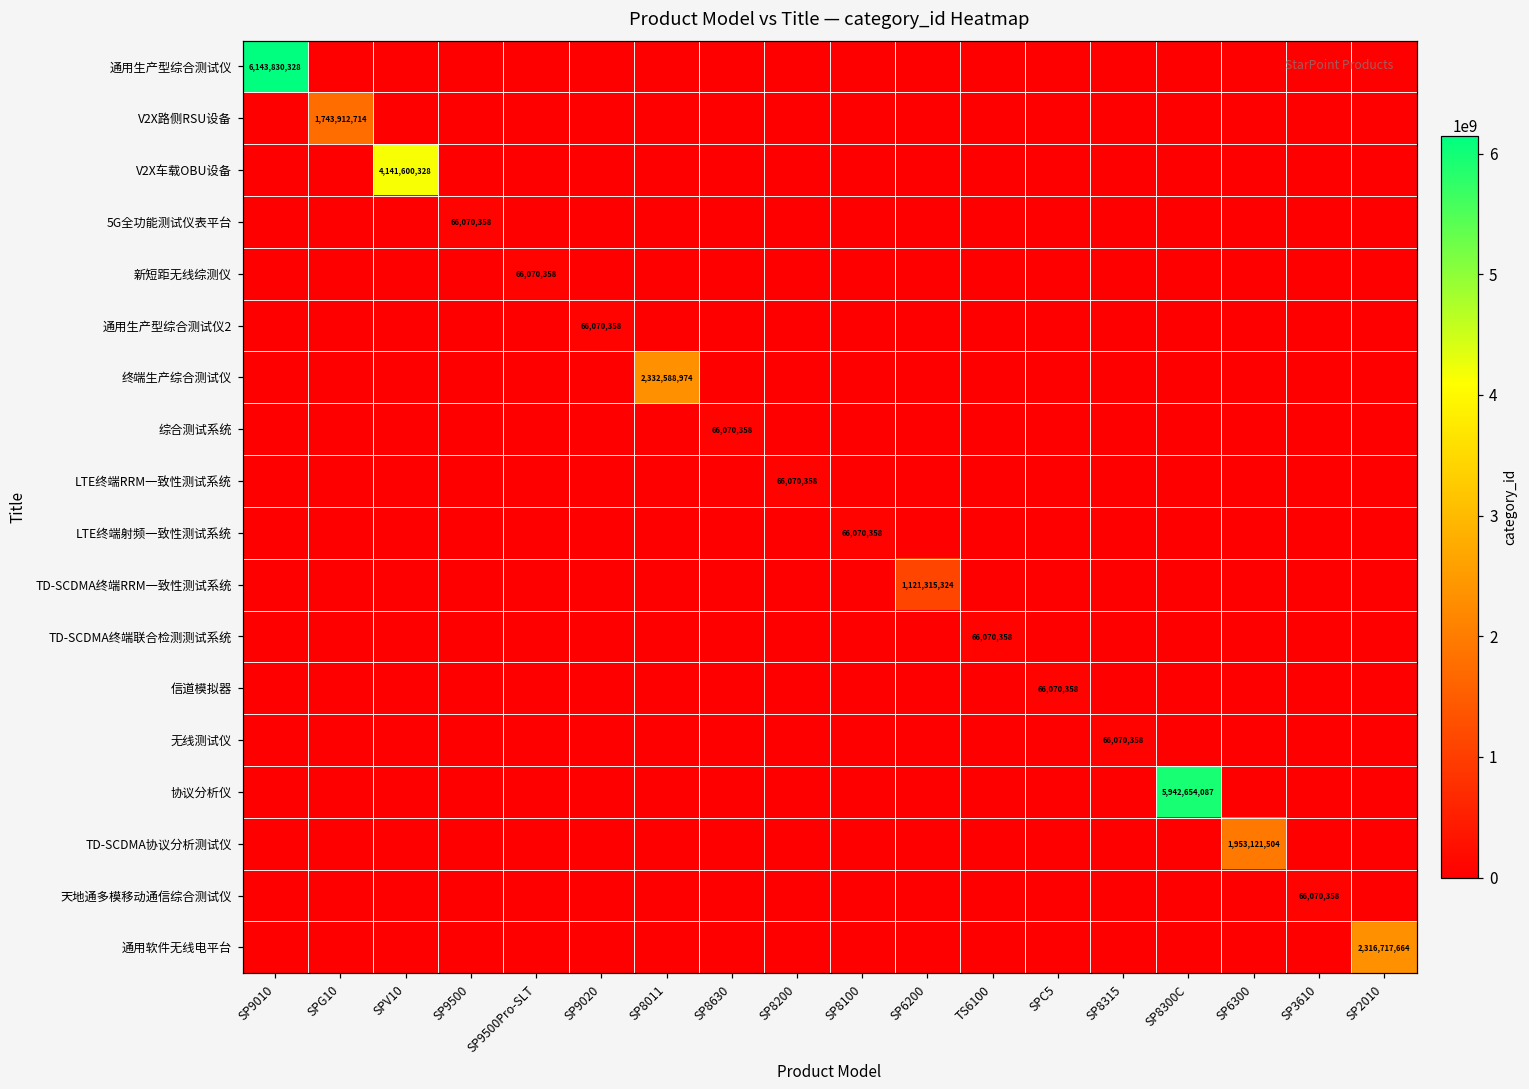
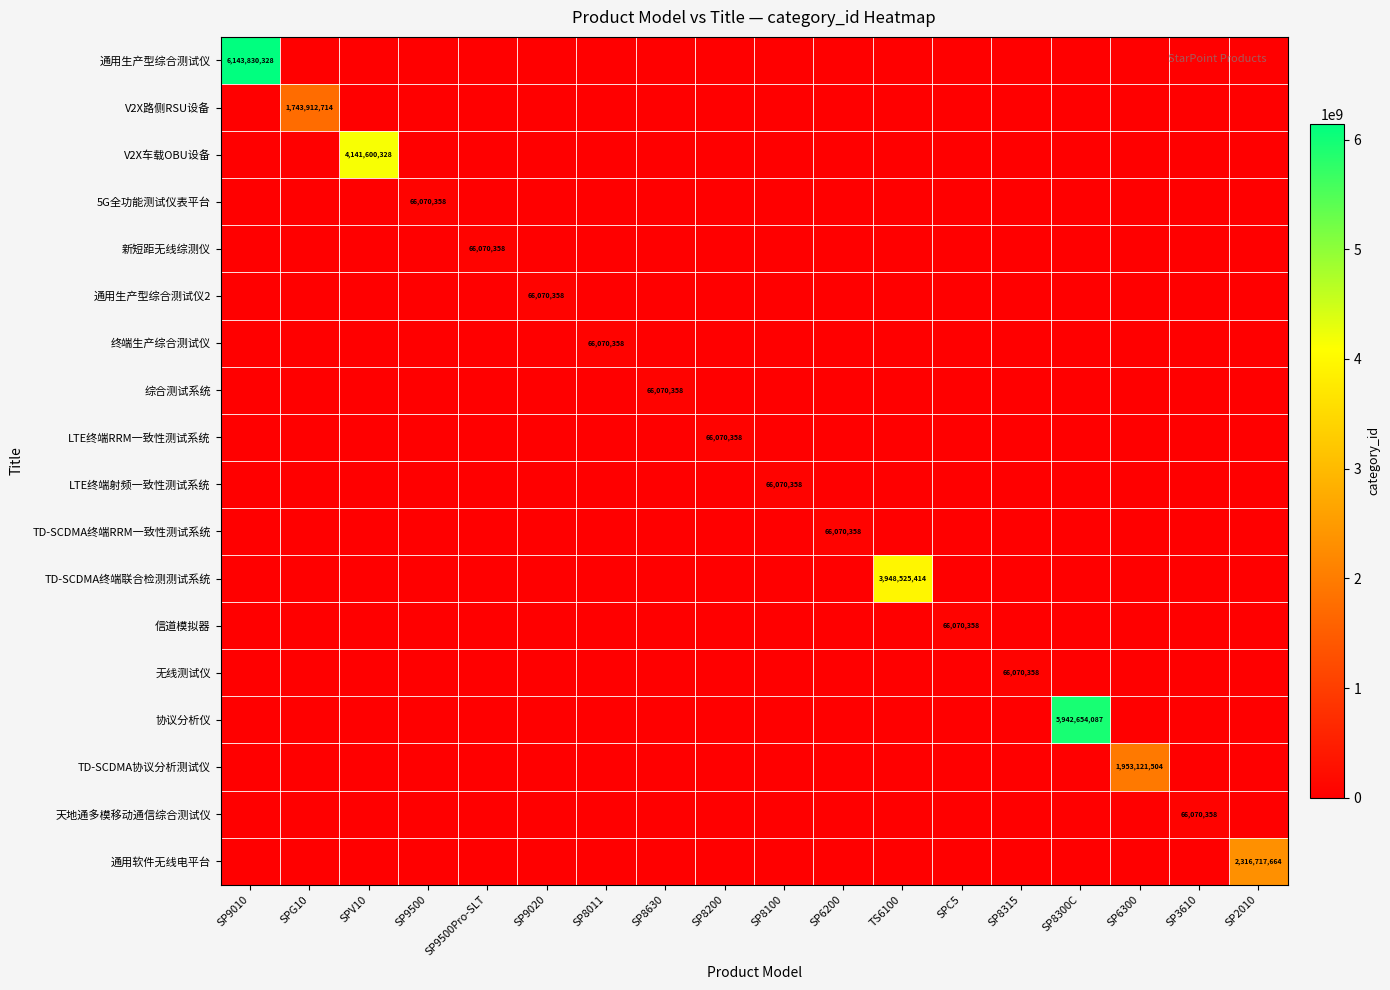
终端生产综合测试仪, SP8011: 2,332,588,974 -> 66,070,358
TD-SCDMA终端RRM一致性测试系统, SP6200: 1,121,315,324 -> 66,070,358
TD-SCDMA终端联合检测测试系统, TS6100: 66,070,358 -> 3,948,525,414
